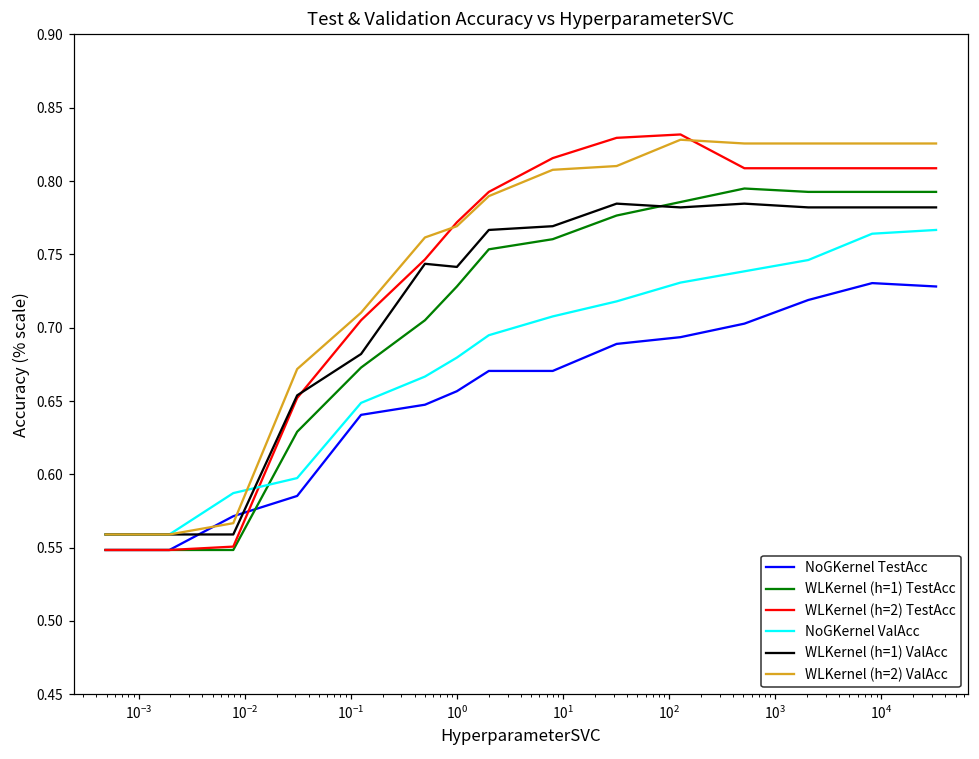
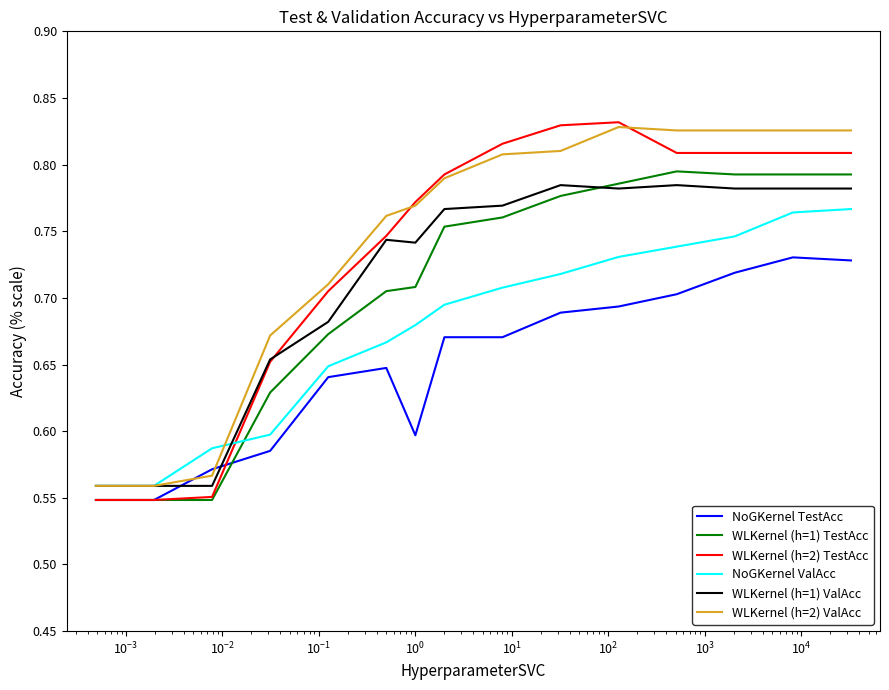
NoGKernel TestAcc, 10^0: 0.657 -> 0.597
WLKernel (h=1) TestAcc, 10^0: 0.728 -> 0.708
